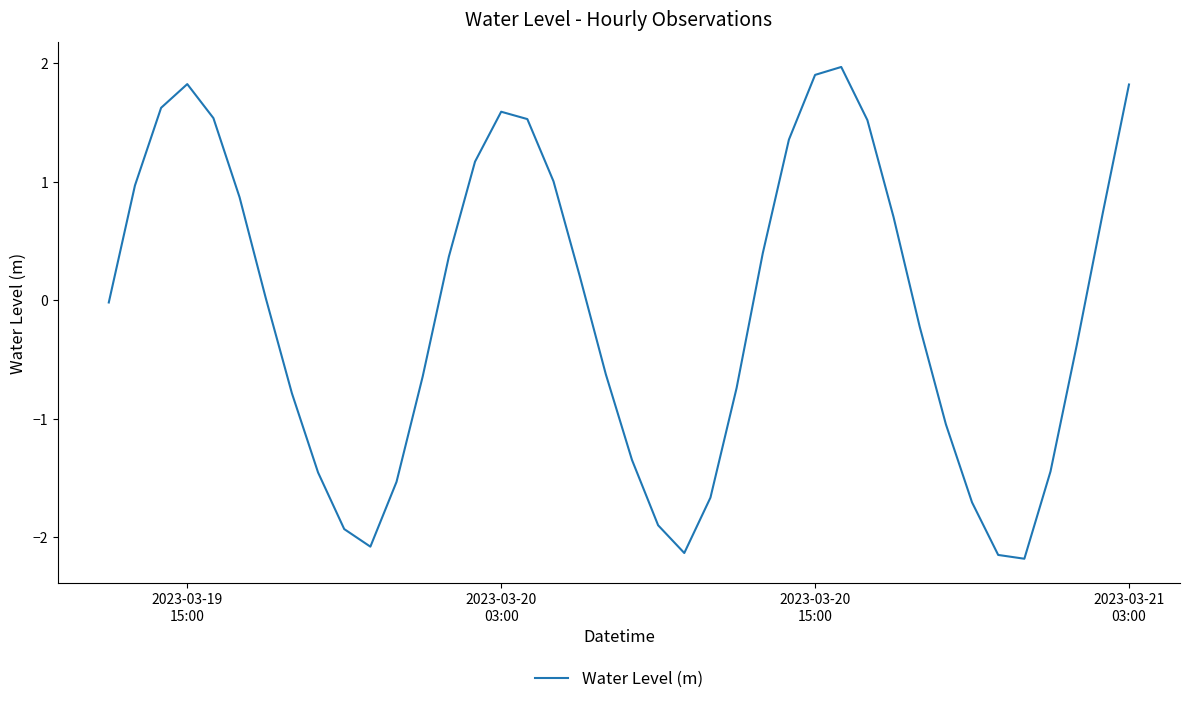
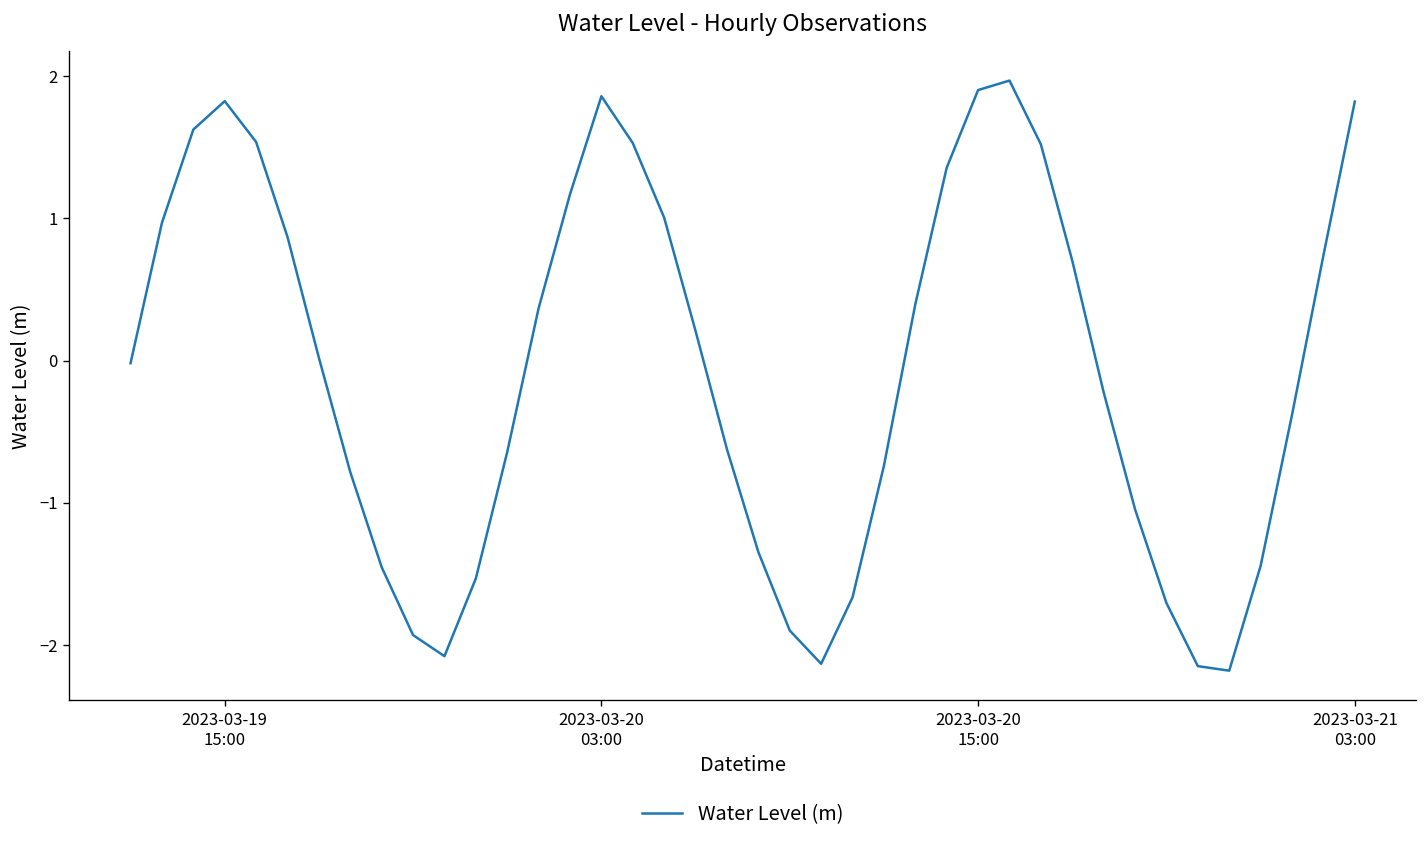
2023-03-20 03:00: 1.59 -> 1.86
